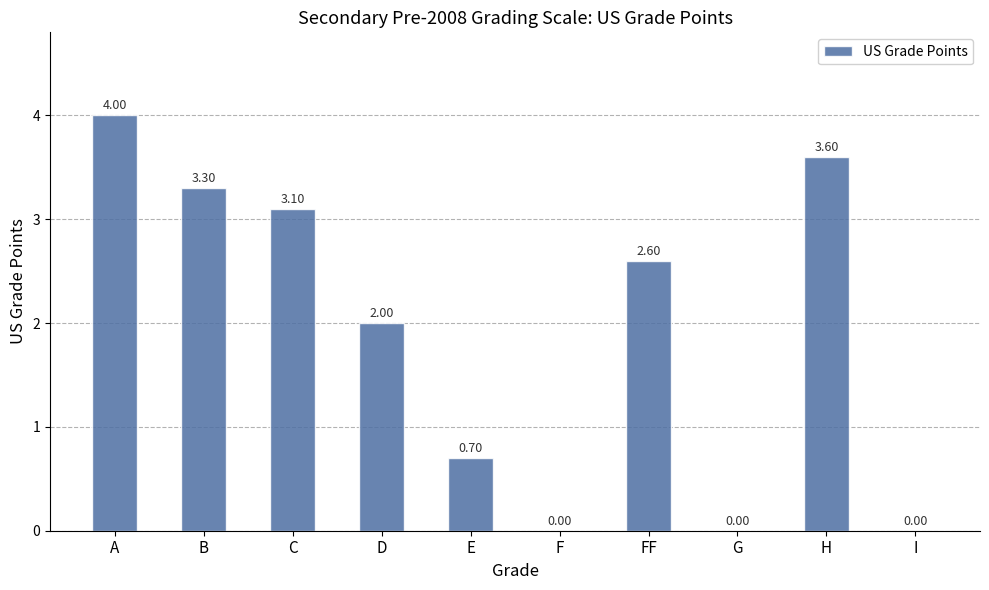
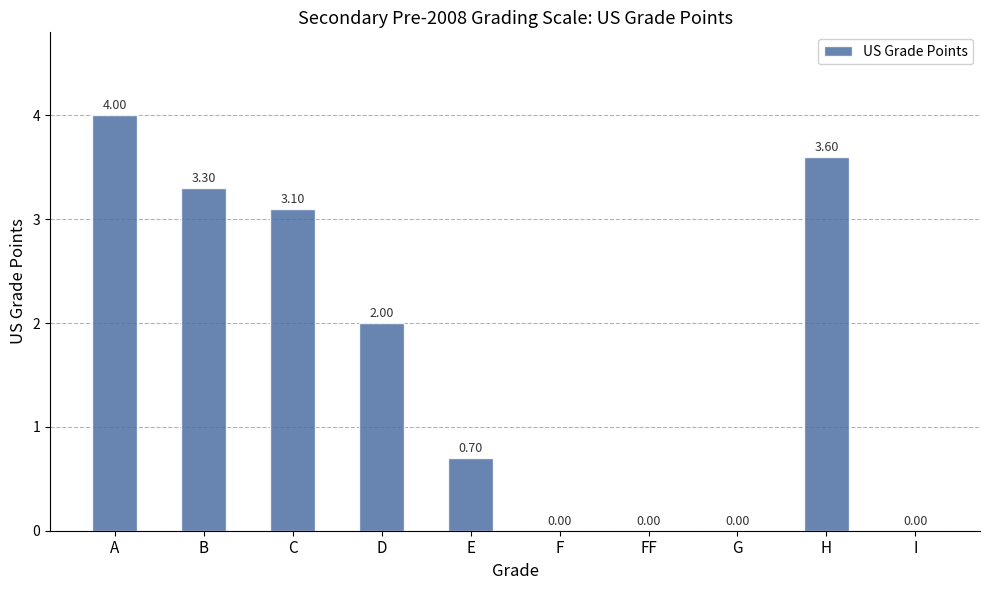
FF: 2.60 -> 0.00
